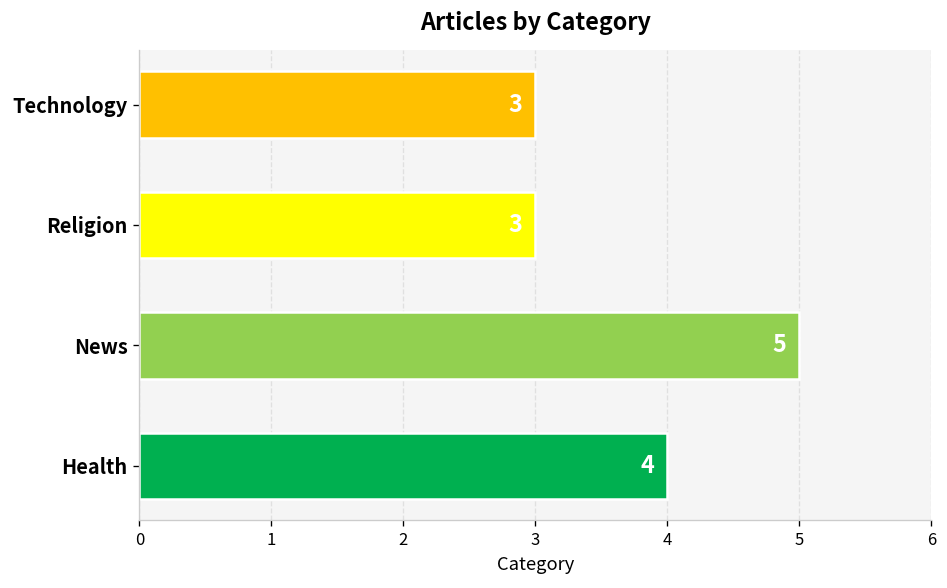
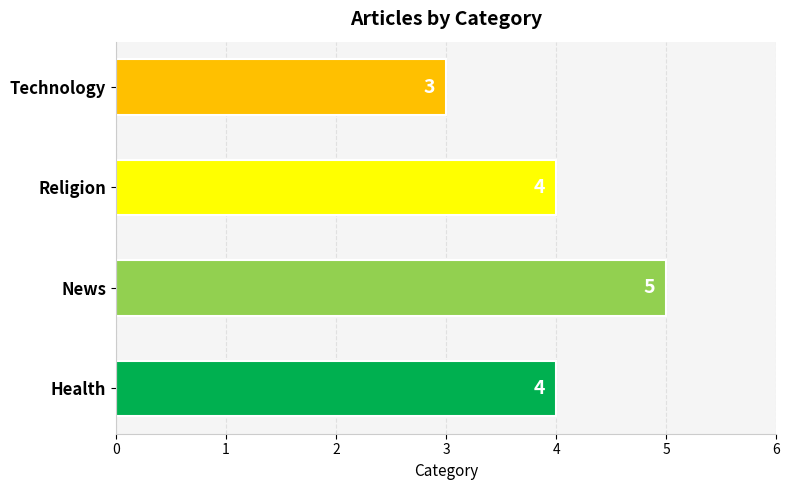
Religion: 3 -> 4
